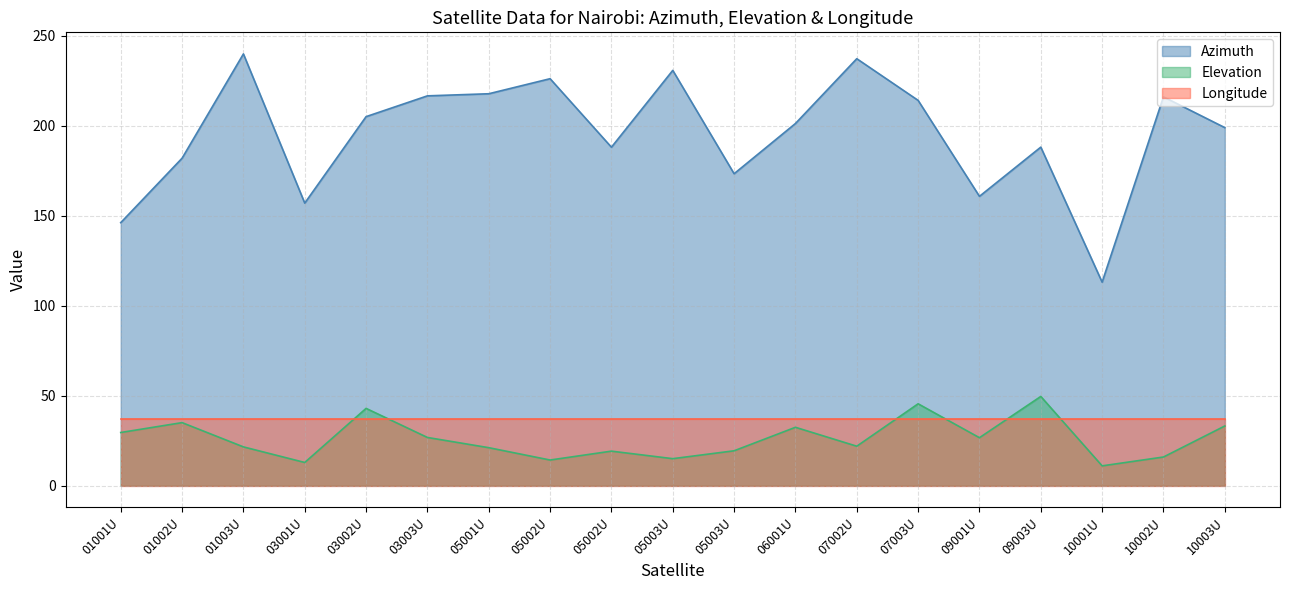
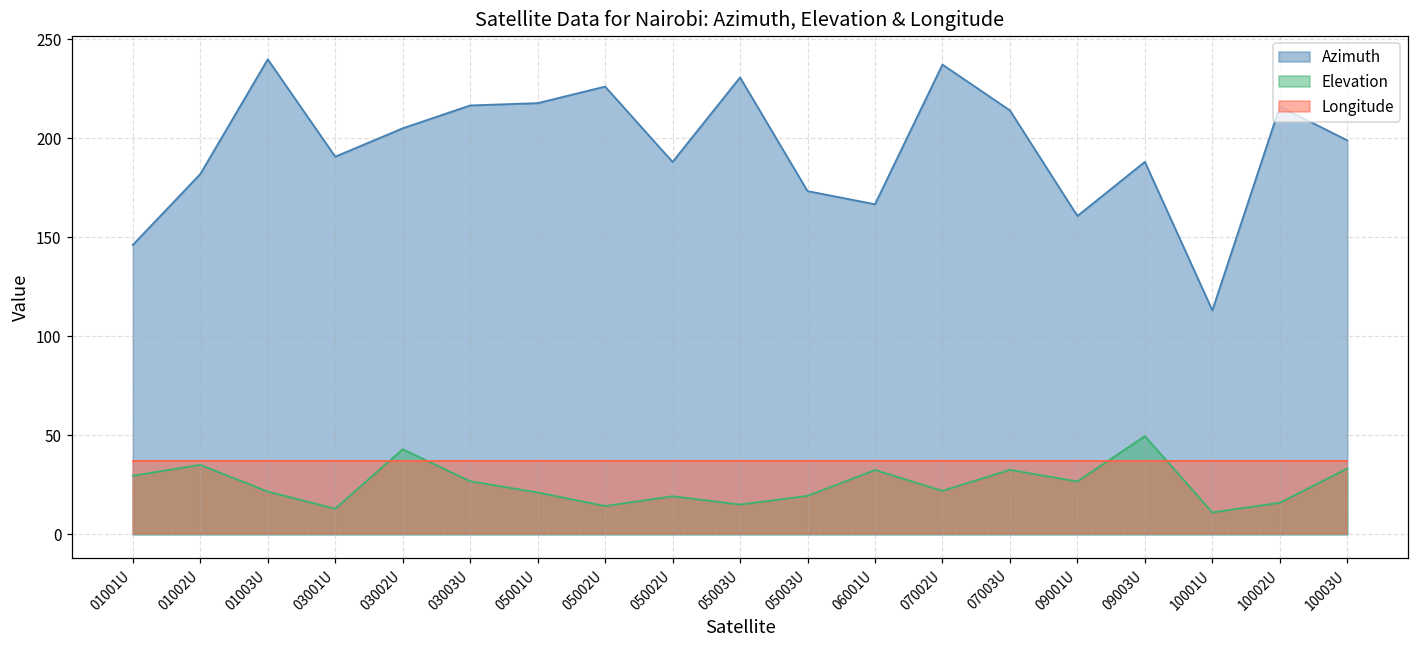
Azimuth, 03001U: 157 -> 191
Azimuth, 06001U: 201 -> 167
Elevation, 07003U: 46 -> 33
